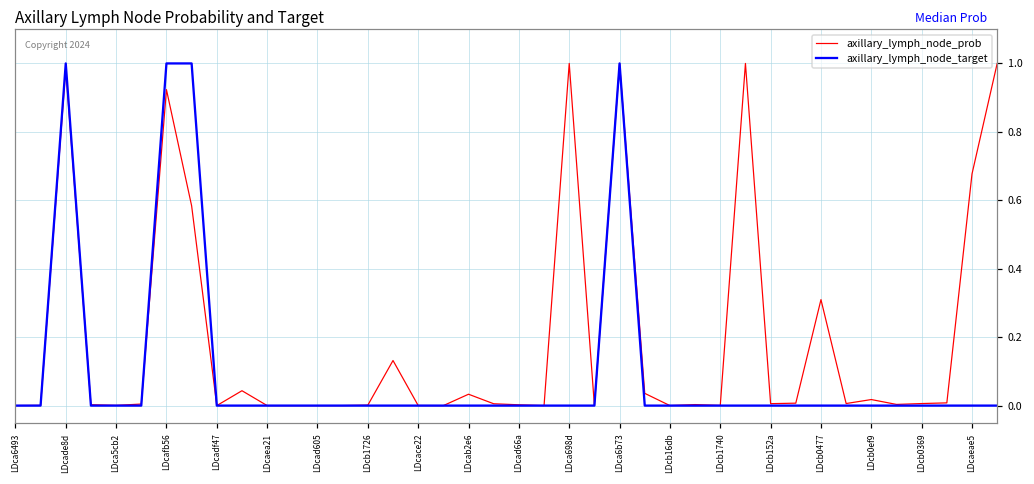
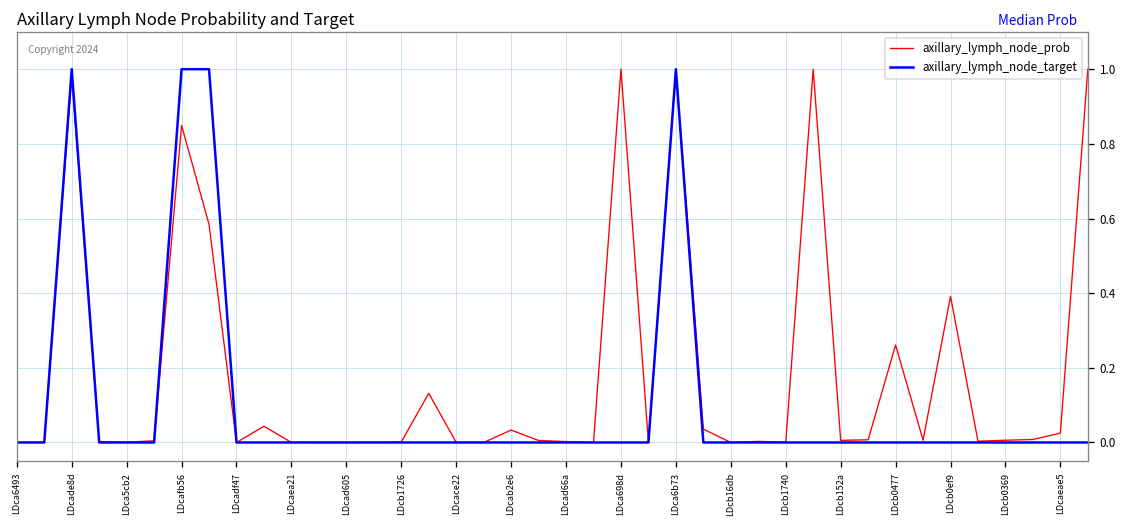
axillary_lymph_node_prob, LDcafb56: 0.92 -> 0.85
axillary_lymph_node_prob, LDcb0477: 0.31 -> 0.26
axillary_lymph_node_prob, LDcb0ef9: 0.02 -> 0.39
axillary_lymph_node_prob, LDcaeae5: 0.68 -> 0.03
